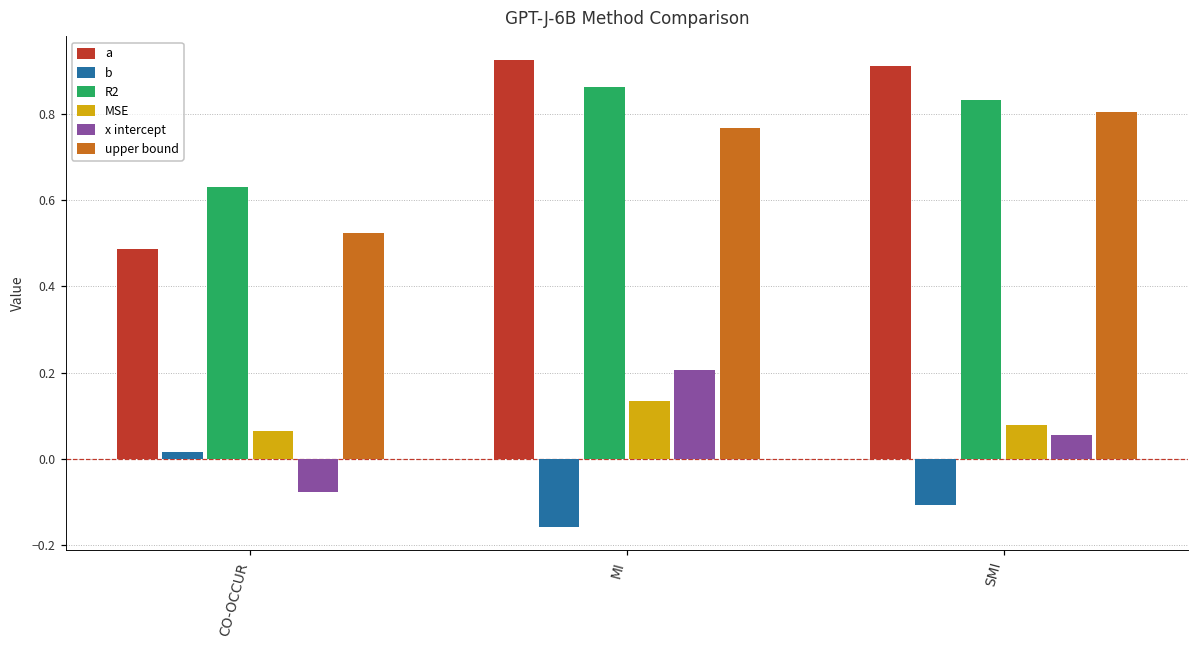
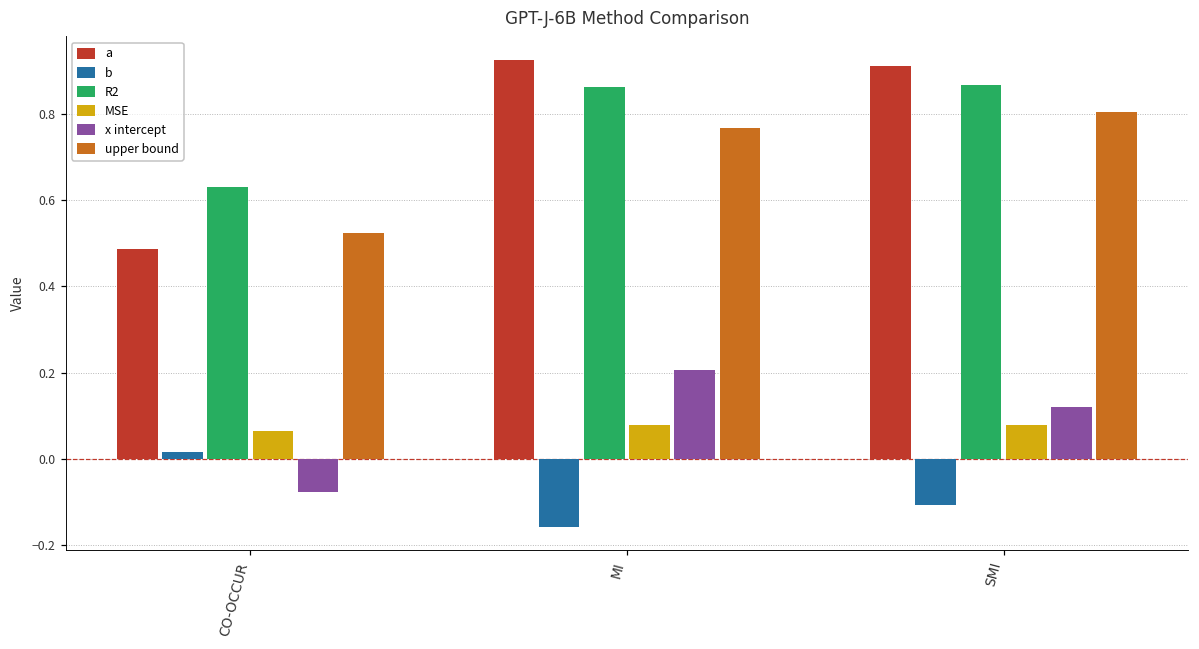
MSE, MI: 0.13 -> 0.08
R2, SMI: 0.83 -> 0.87
x intercept, SMI: 0.05 -> 0.12
